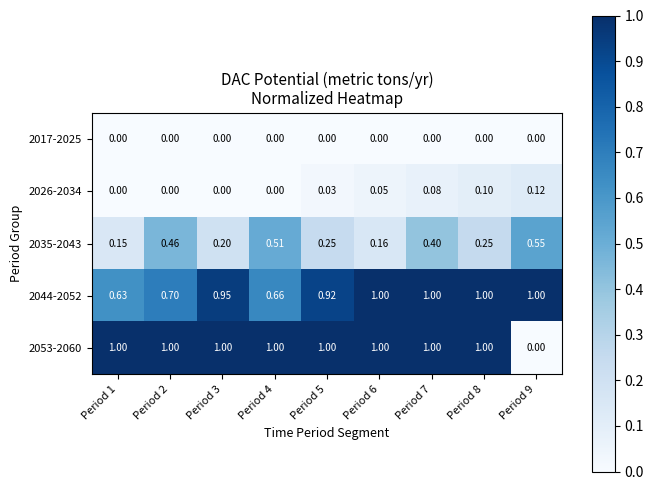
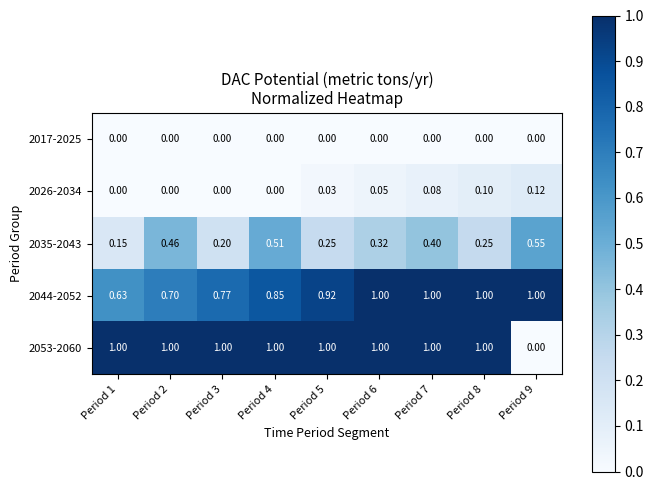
2035-2043, Period 6: 0.16 -> 0.32
2044-2052, Period 3: 0.95 -> 0.77
2044-2052, Period 4: 0.66 -> 0.85
